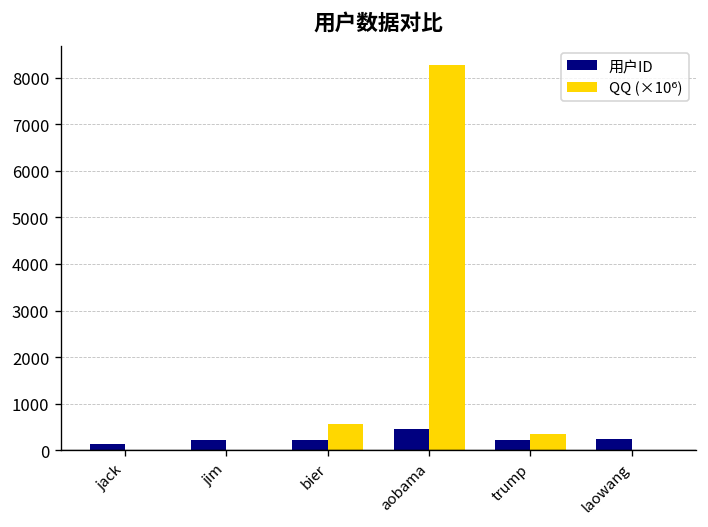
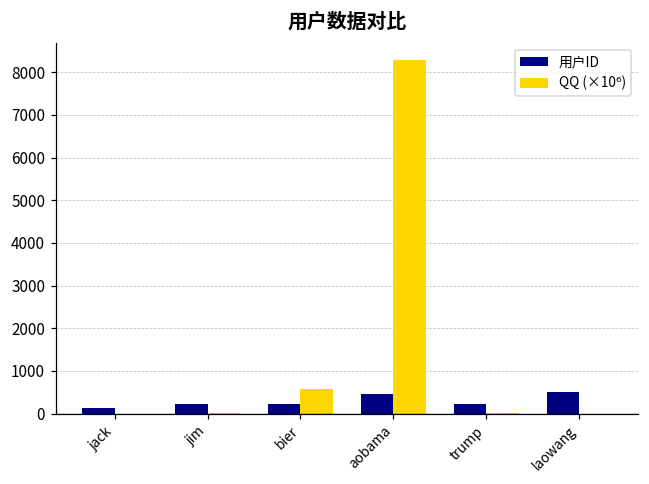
QQ (×10⁶), trump: 400 -> 0
用户ID, laowang: 200 -> 500
